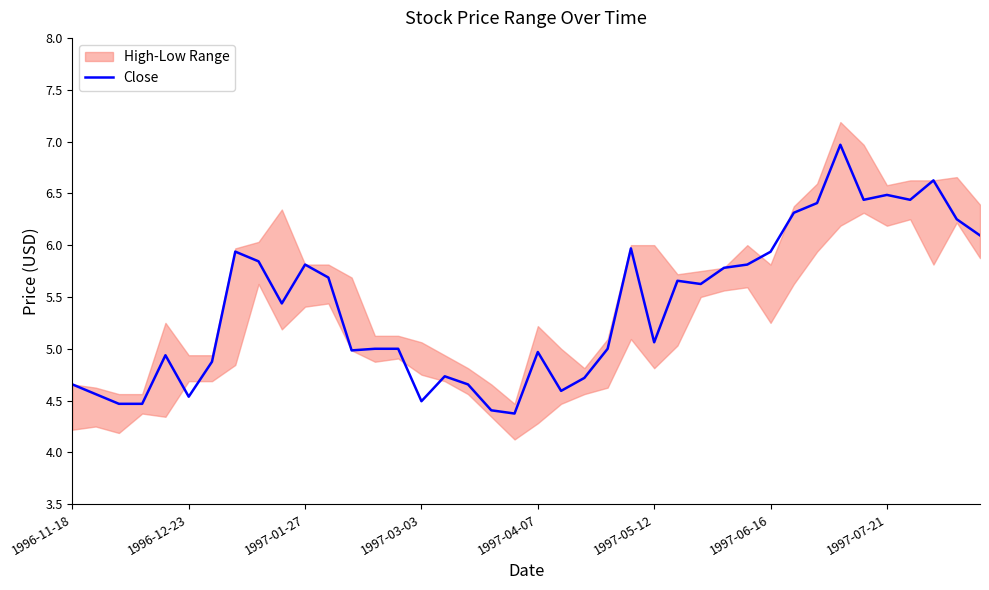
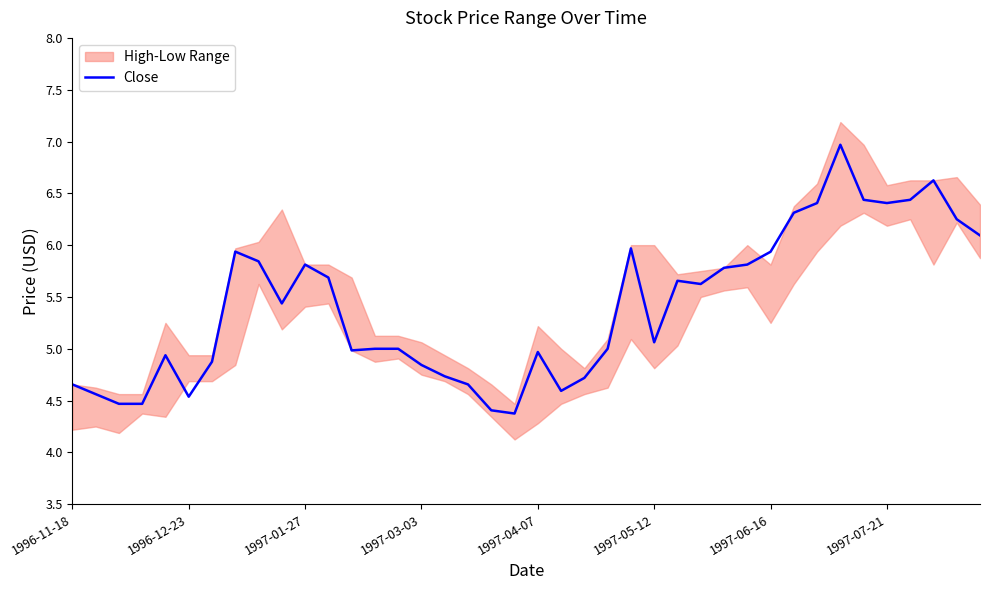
Close, 1997-03-03: 4.49 -> 4.84
Close, 1997-07-21: 6.48 -> 6.41
